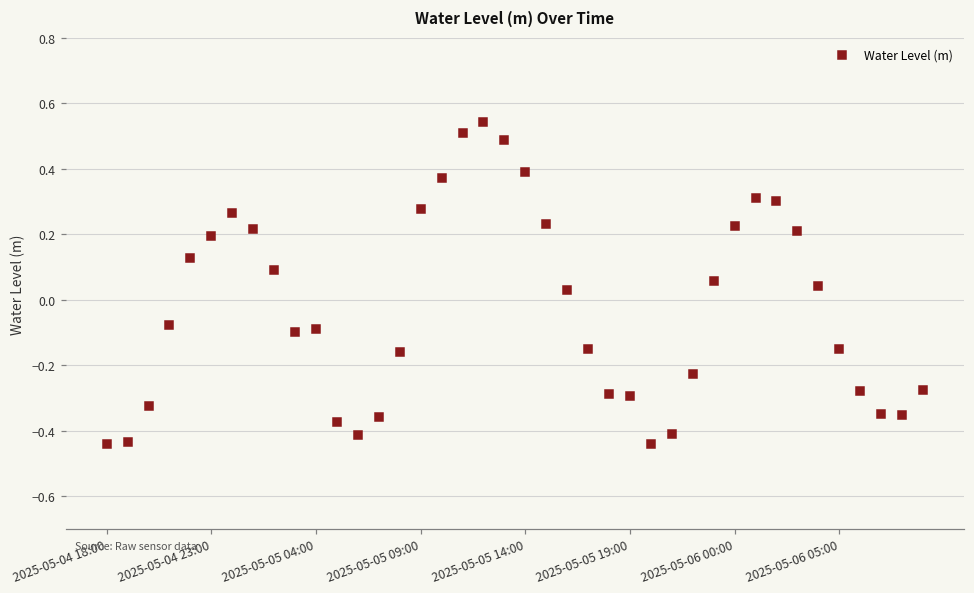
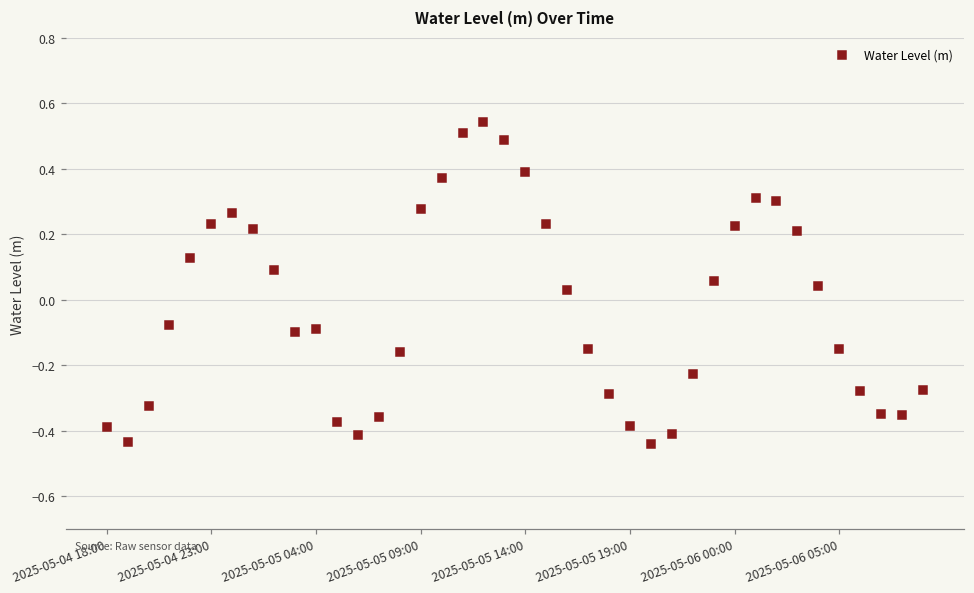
2025-05-04 18:00: -0.44 -> -0.39
2025-05-04 23:00: 0.20 -> 0.23
2025-05-05 19:00: -0.29 -> -0.39
